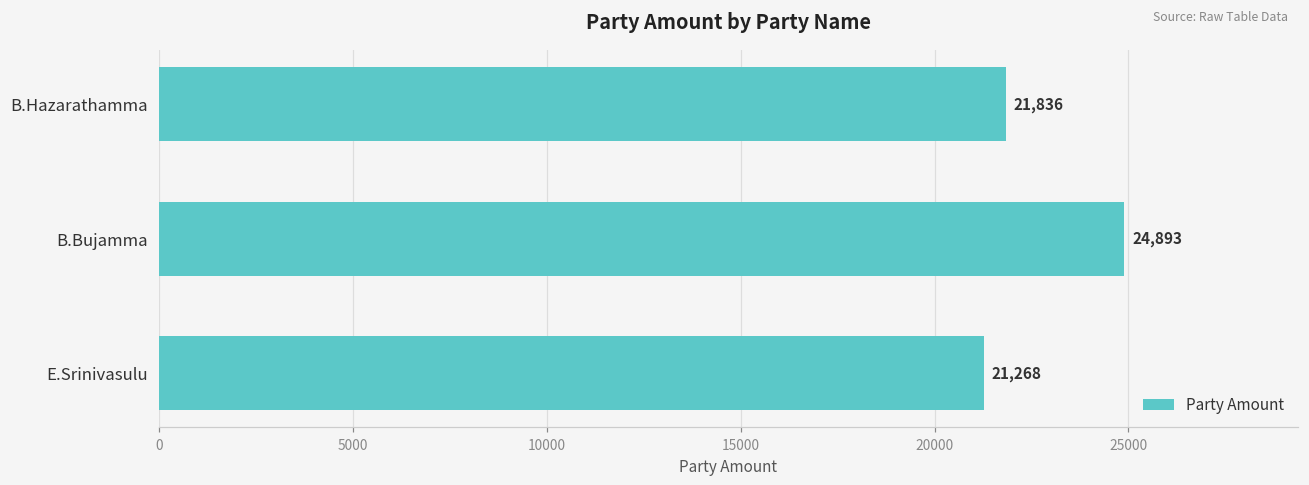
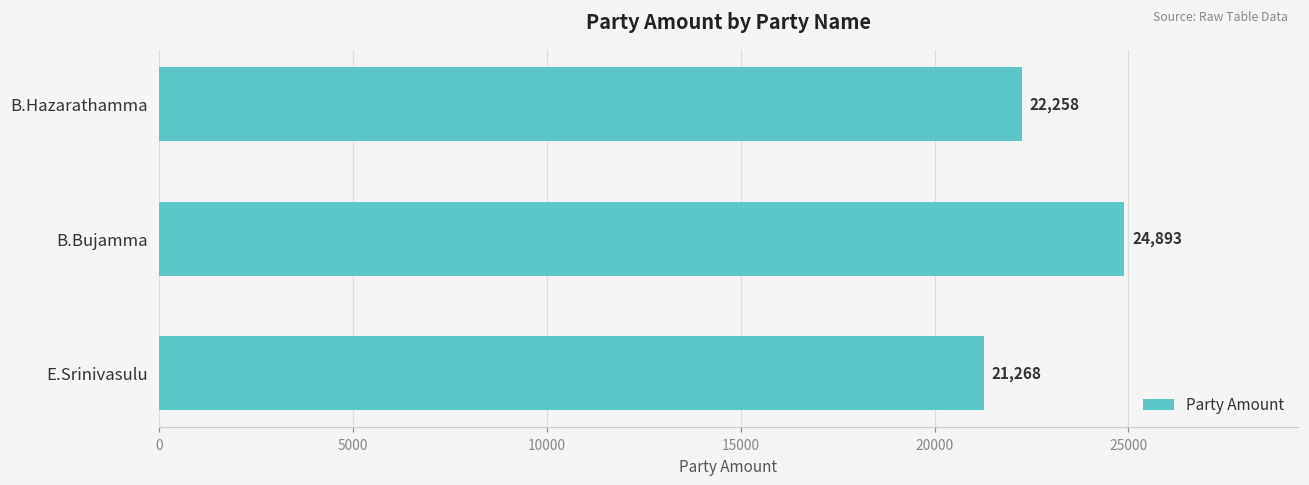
B.Hazarathamma: 21,836 -> 22,258
